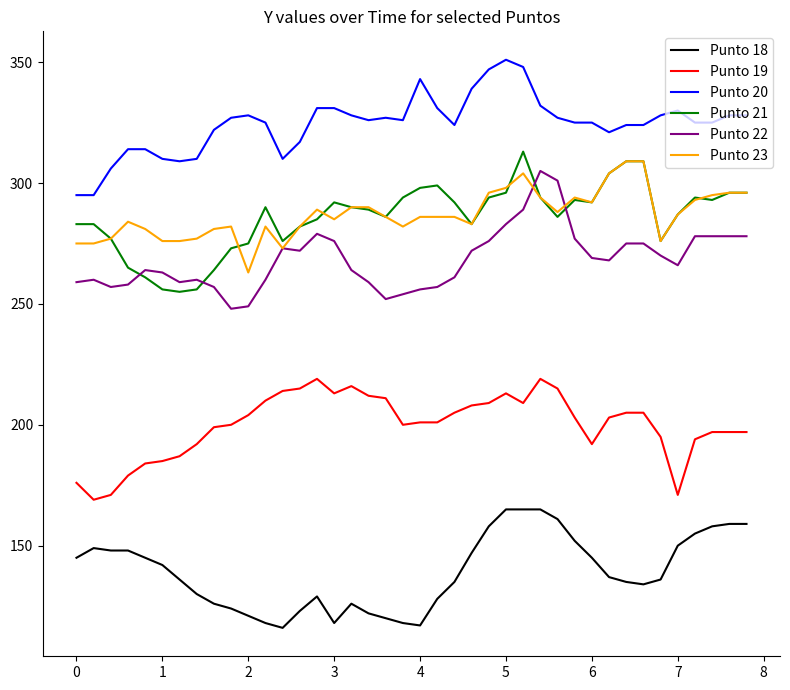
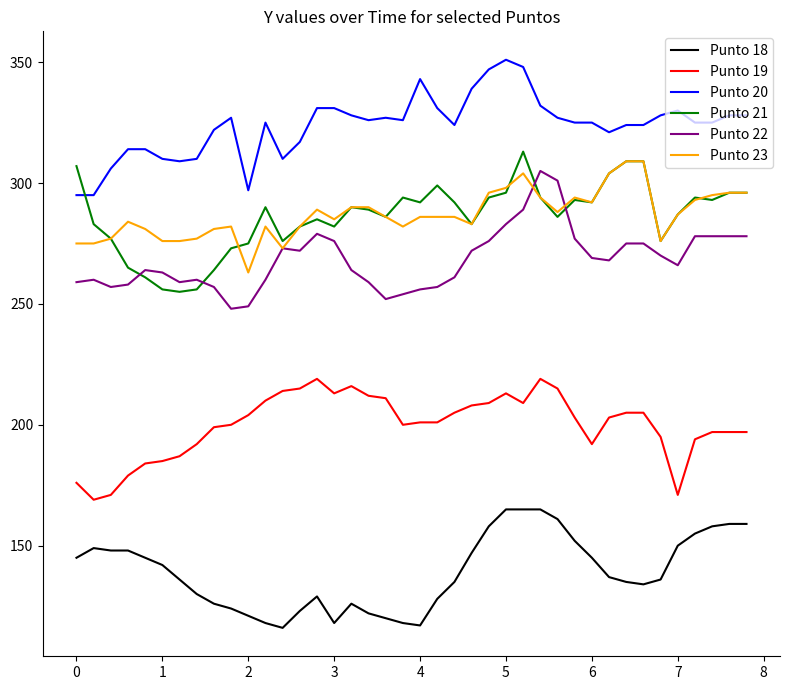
Punto 21, 0: 283 -> 307
Punto 20, 2: 328 -> 297
Punto 21, 3: 292 -> 282
Punto 21, 4: 298 -> 292
